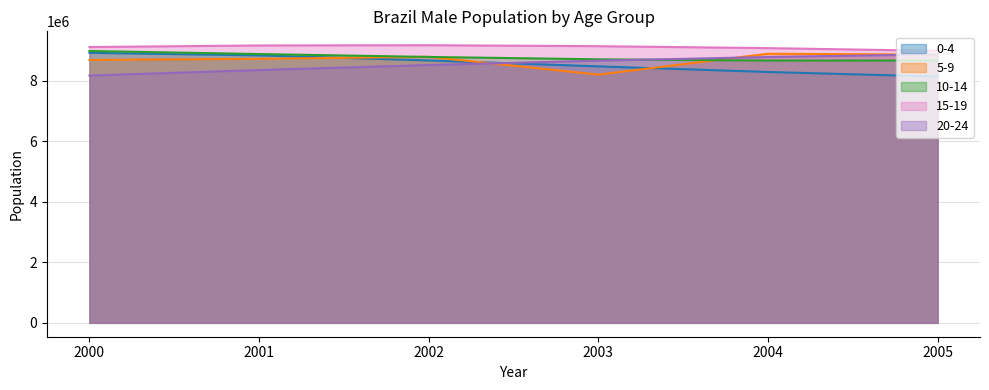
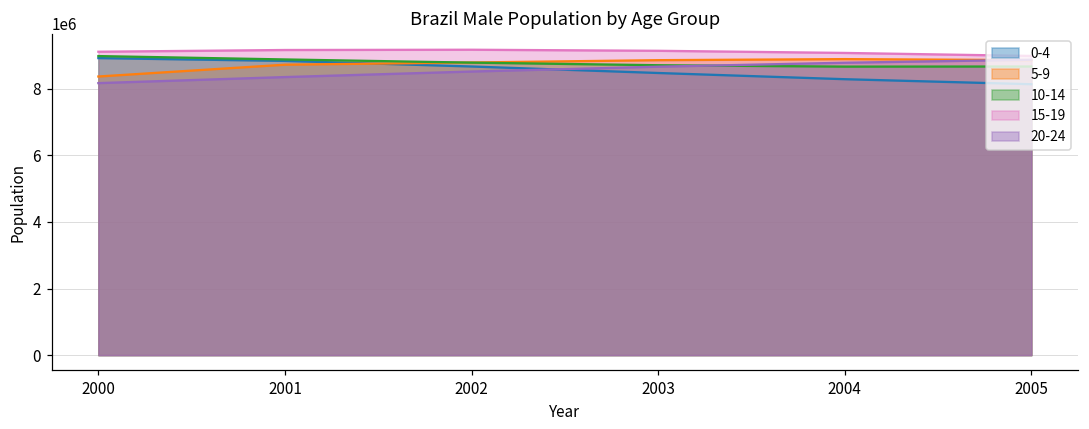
5-9, 2000: 8700000 -> 8400000
5-9, 2003: 8200000 -> 8900000
